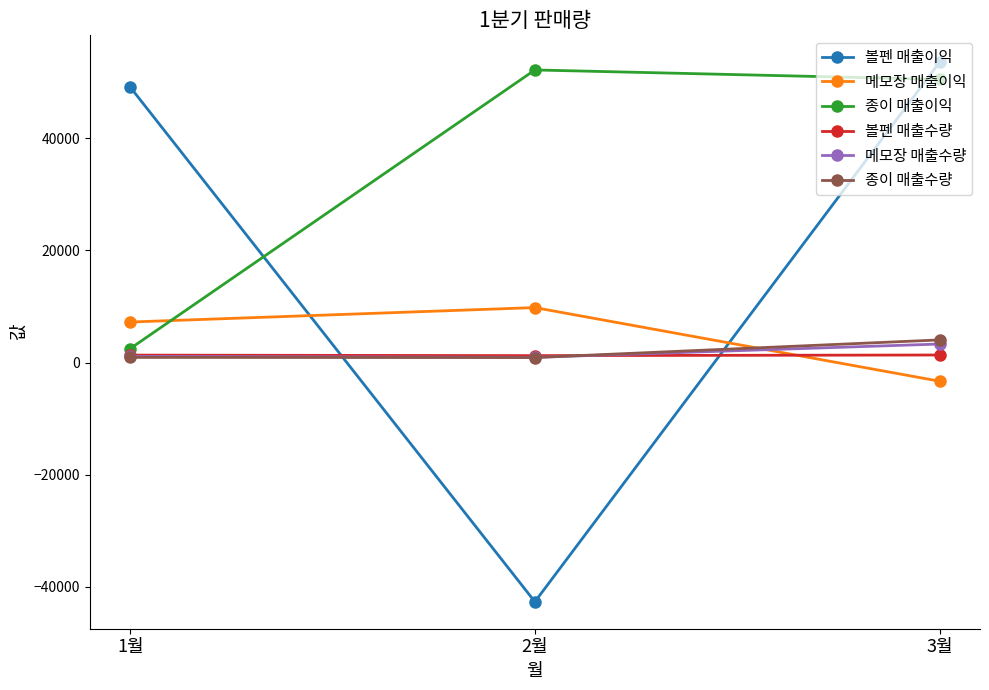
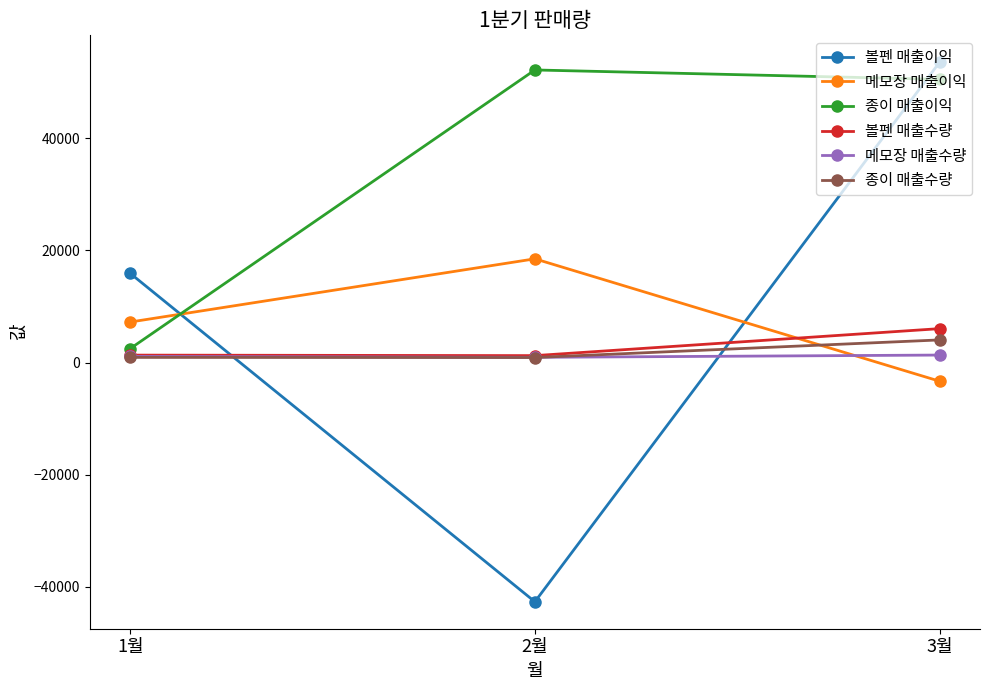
볼펜 매출이익, 1월: 49000 -> 16000
메모장 매출이익, 2월: 10000 -> 18000
볼펜 매출수량, 3월: 1000 -> 6000
메모장 매출수량, 3월: 3000 -> 1000
